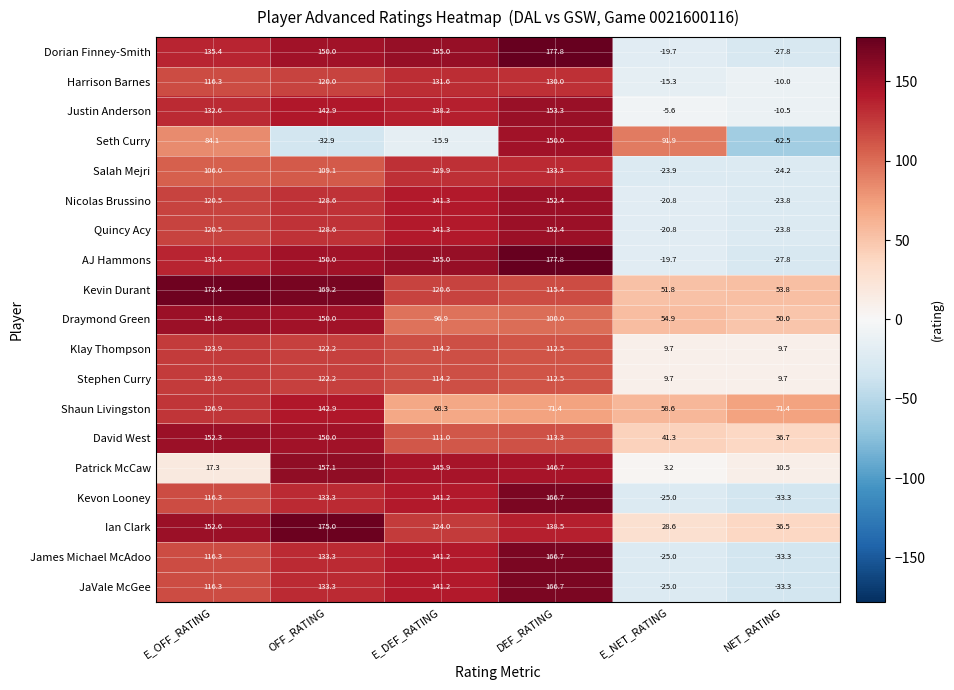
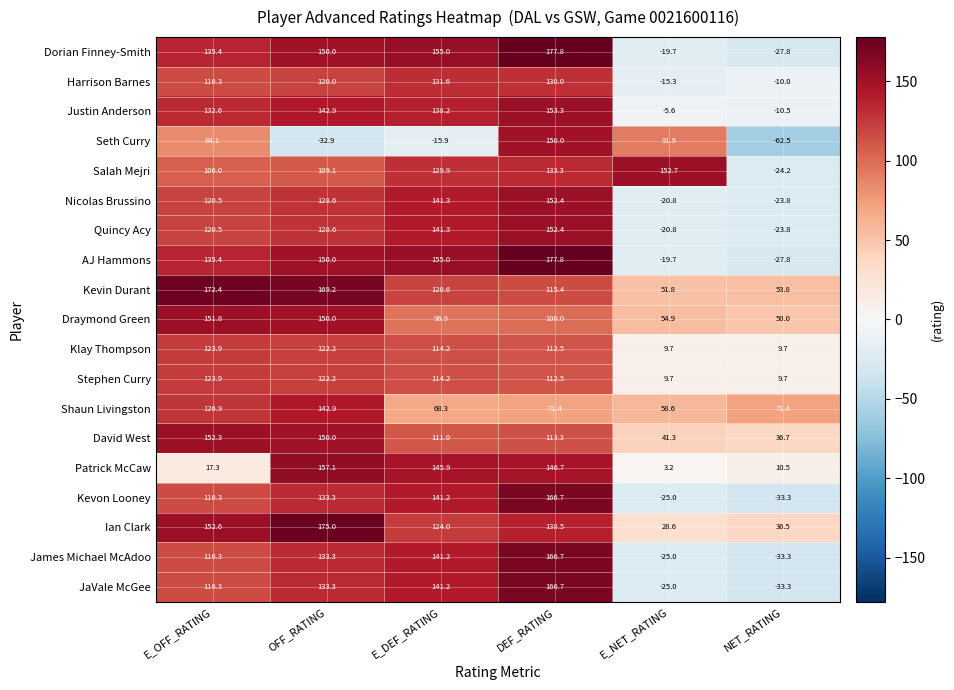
Salah Mejri, E_NET_RATING: -23.9 -> 152.7
